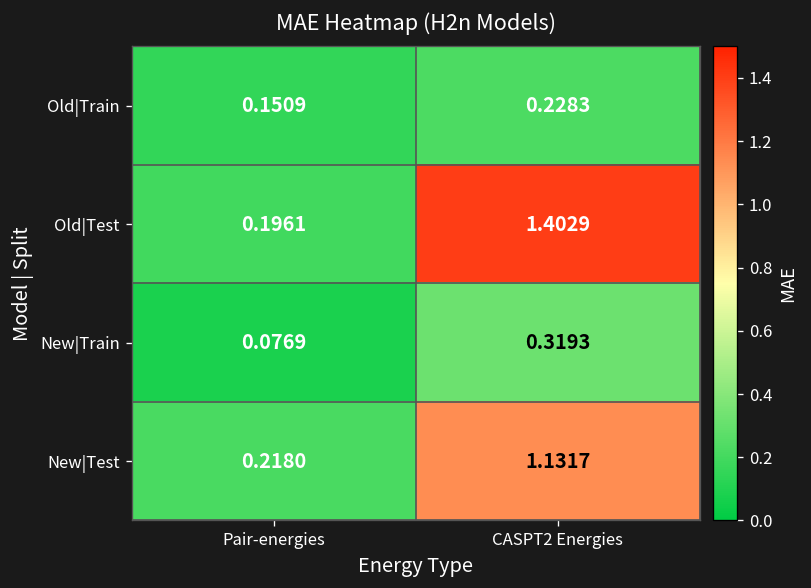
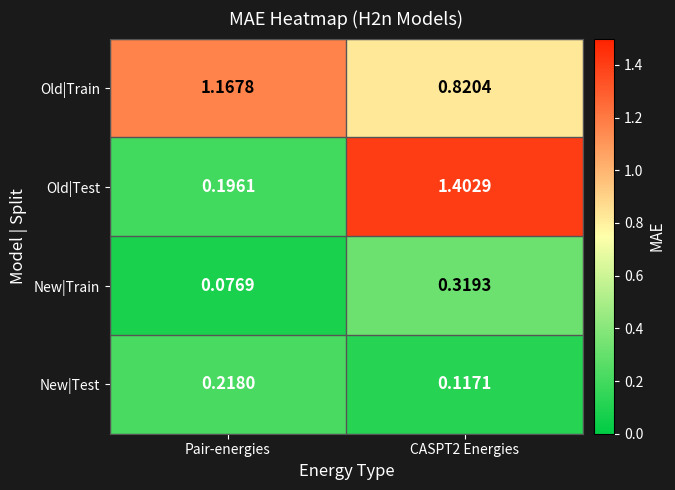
Old|Train, Pair-energies: 0.1509 -> 1.1678
Old|Train, CASPT2 Energies: 0.2283 -> 0.8204
New|Test, CASPT2 Energies: 1.1317 -> 0.1171
